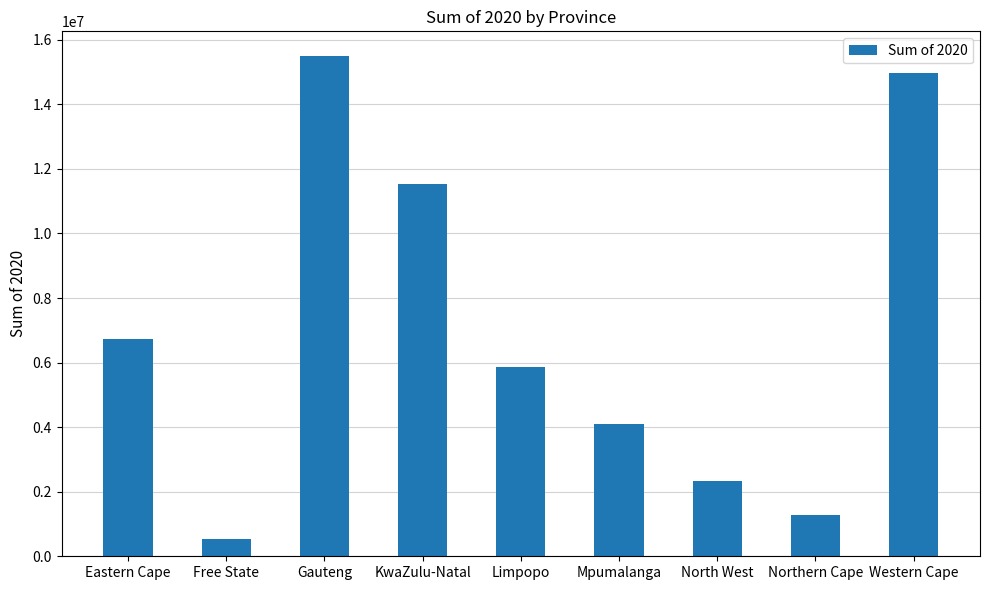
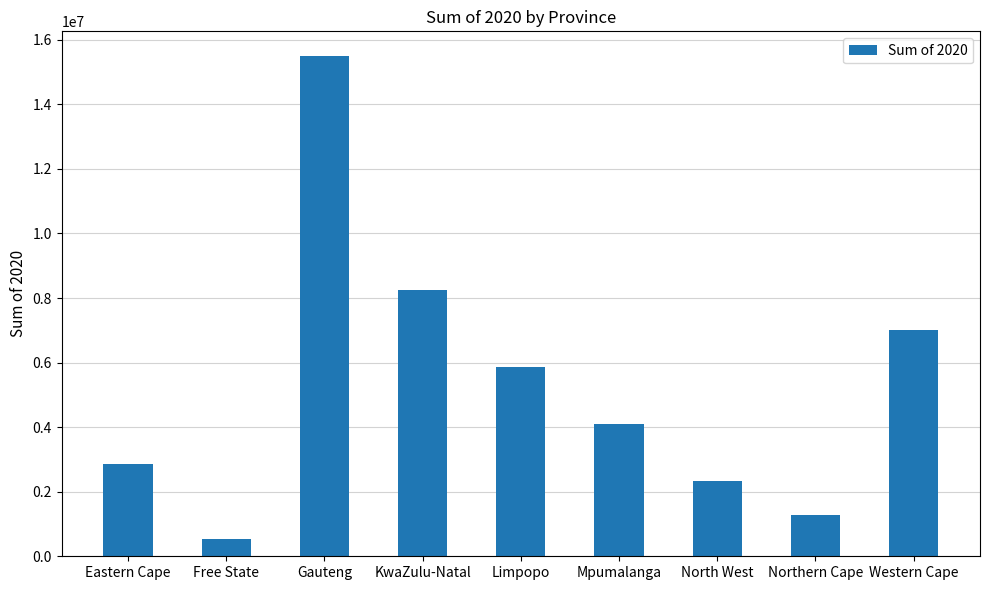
Eastern Cape: 6700000 -> 2800000
KwaZulu-Natal: 11500000 -> 8200000
Western Cape: 15000000 -> 7000000
